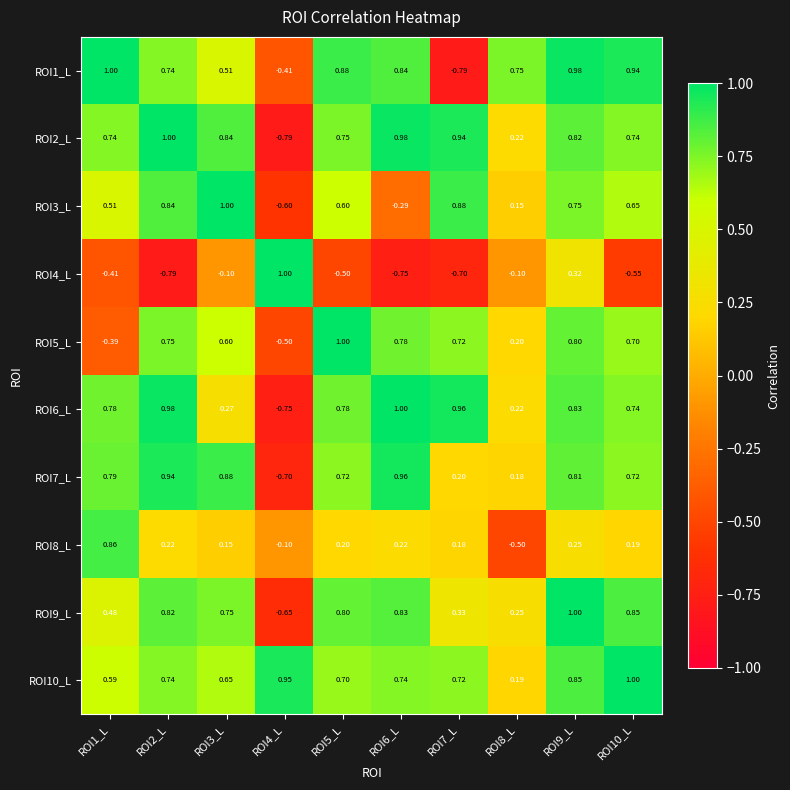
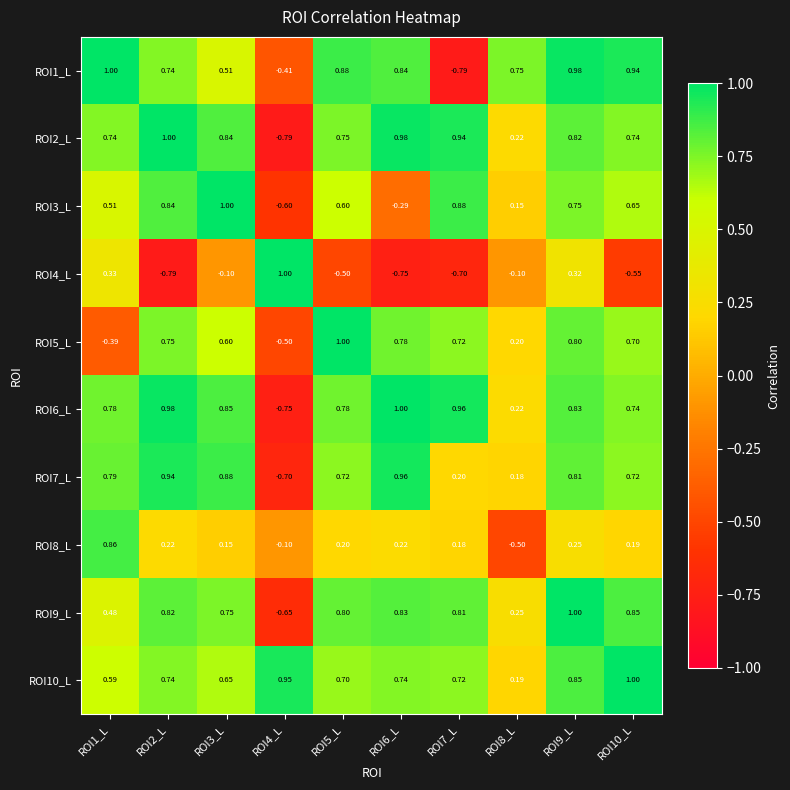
ROI4_L, ROI1_L: -0.41 -> 0.33
ROI6_L, ROI3_L: 0.27 -> 0.85
ROI9_L, ROI7_L: 0.33 -> 0.81
